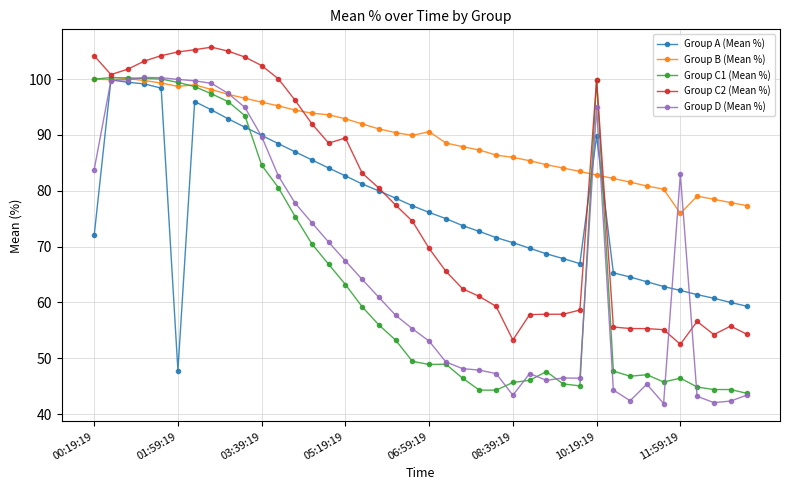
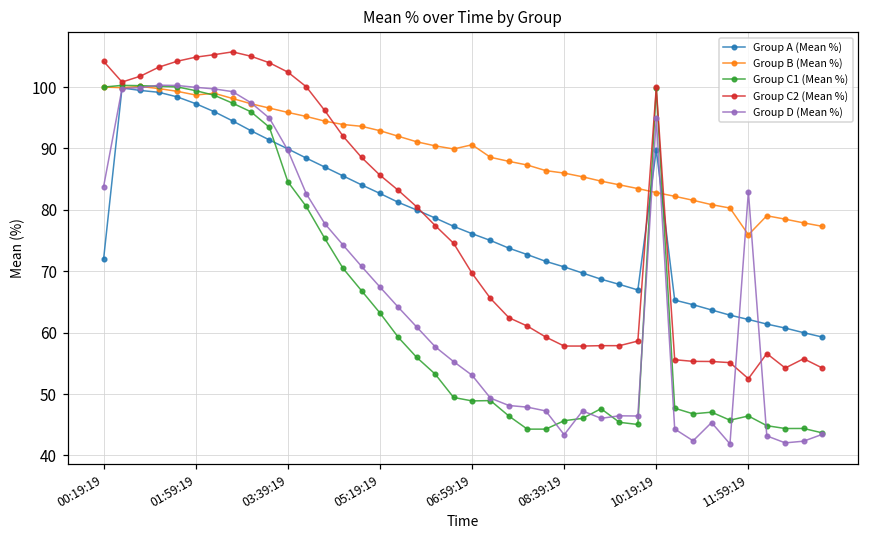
Group A (Mean %), 01:59:19: 48 -> 97
Group C2 (Mean %), 05:19:19: 89 -> 86
Group C2 (Mean %), 08:39:19: 53 -> 58
